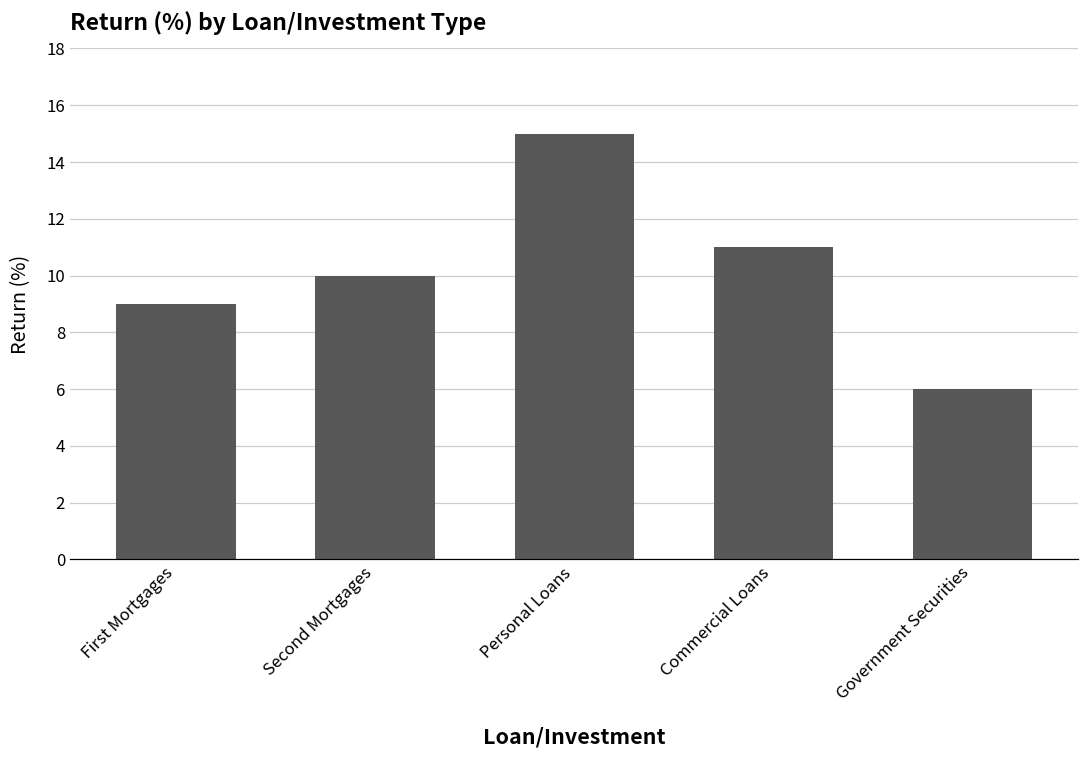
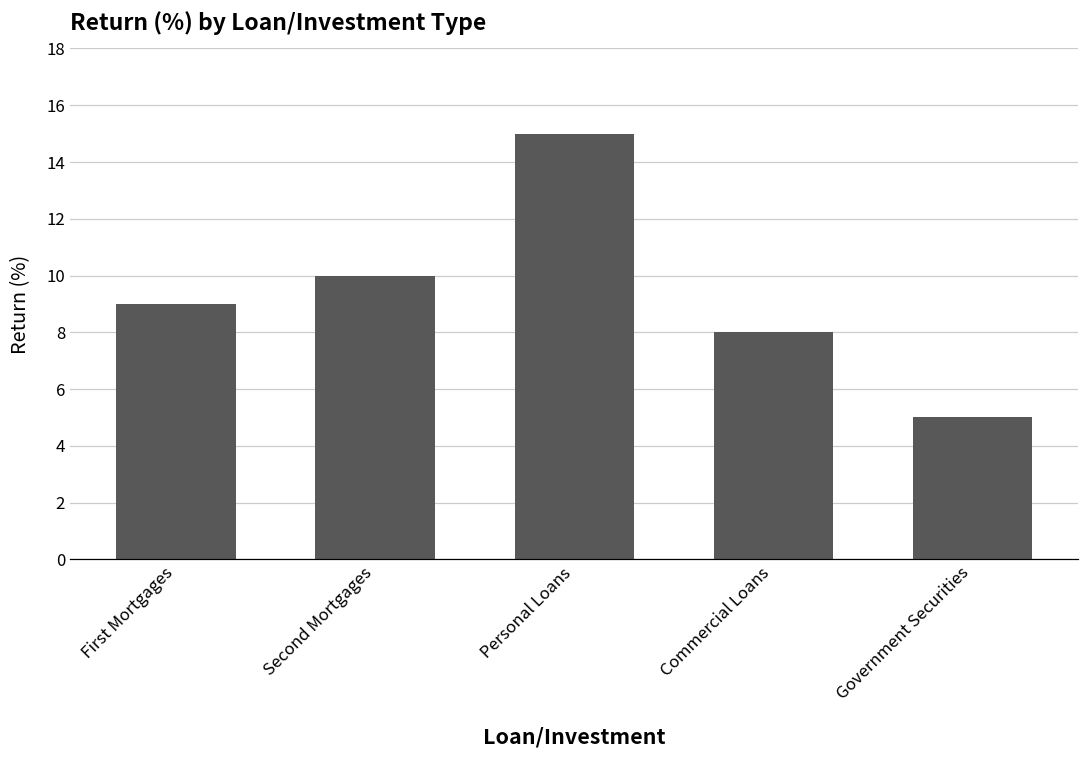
Commercial Loans: 11 -> 8
Government Securities: 6 -> 5
